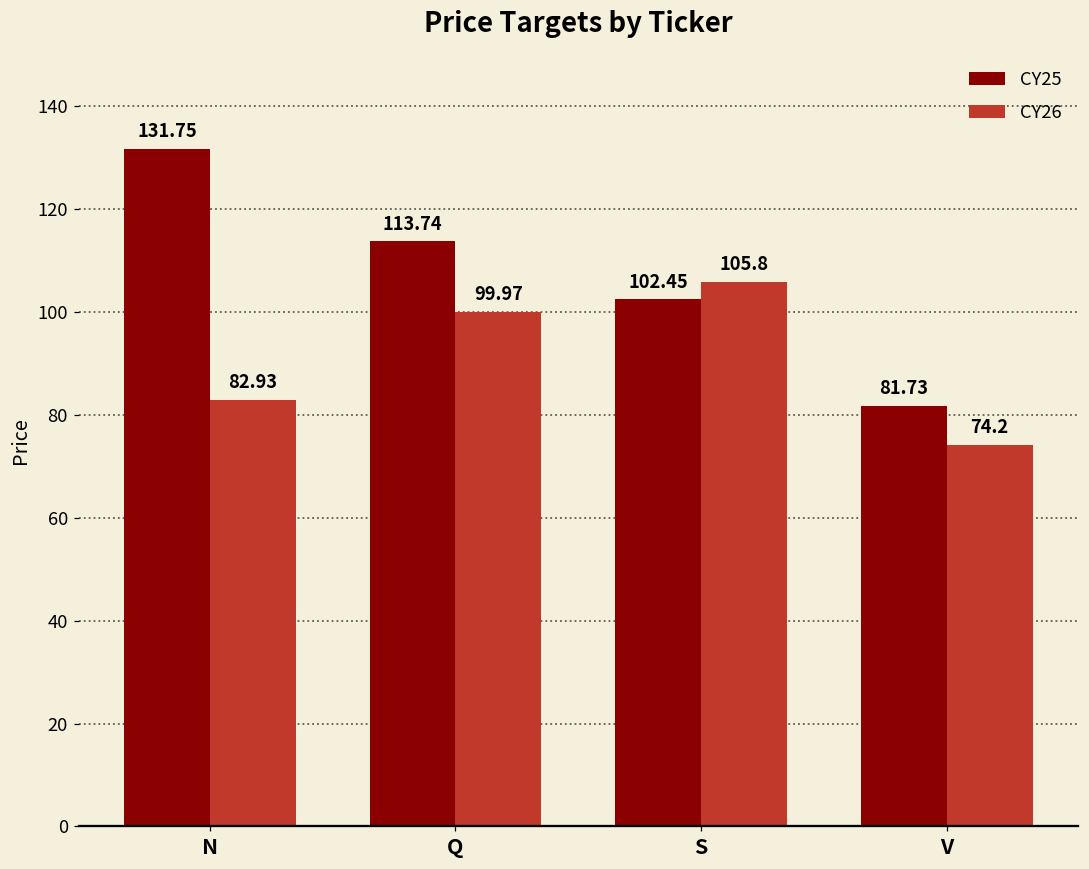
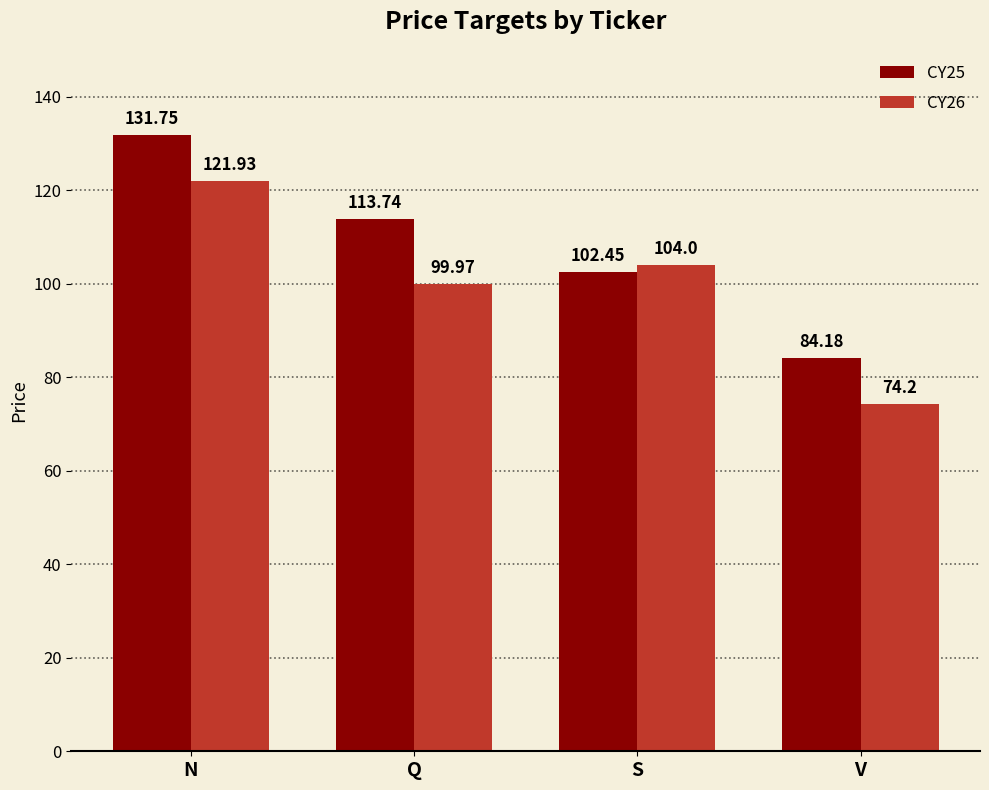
CY26, N: 82.93 -> 121.93
CY26, S: 105.8 -> 104.0
CY25, V: 81.73 -> 84.18
